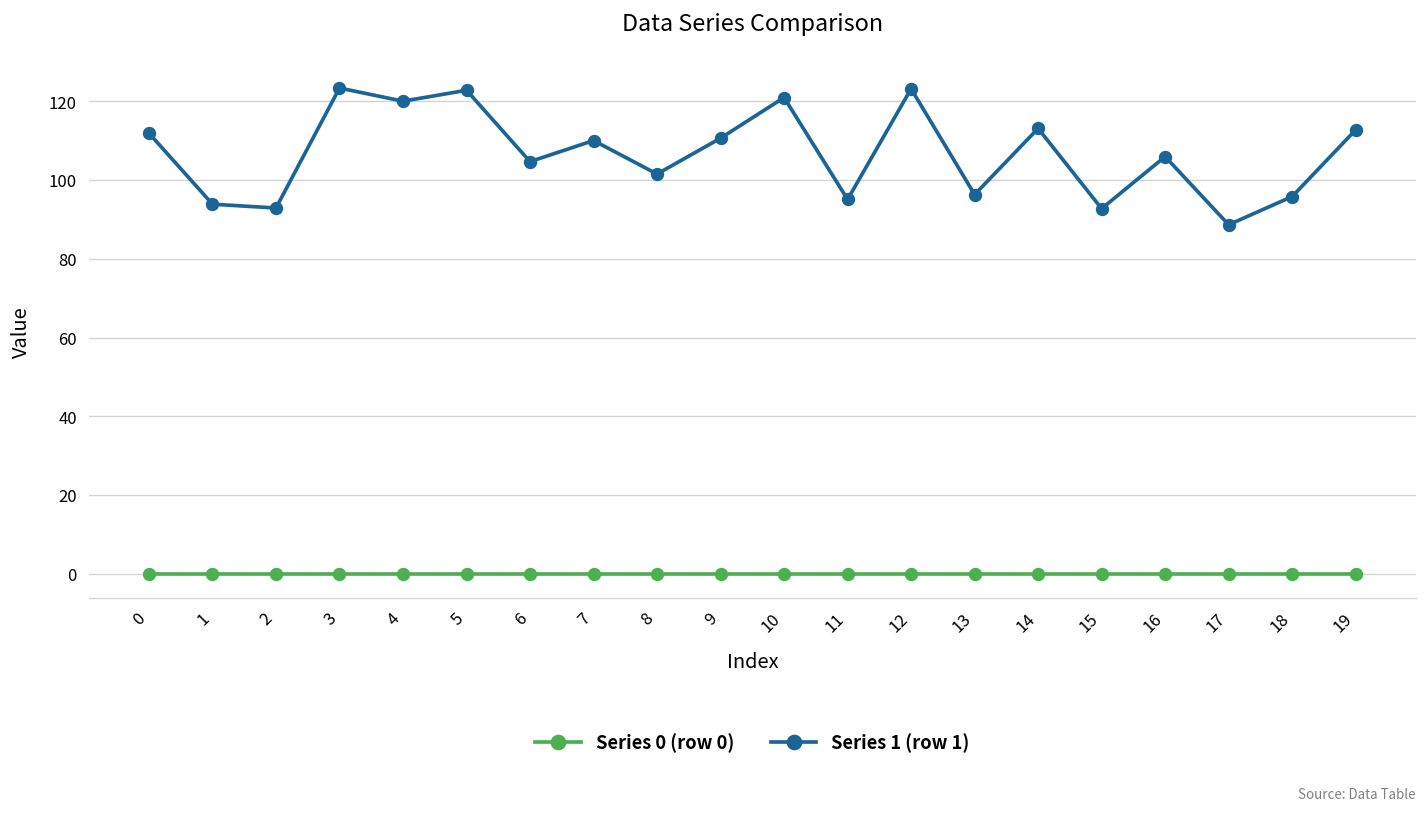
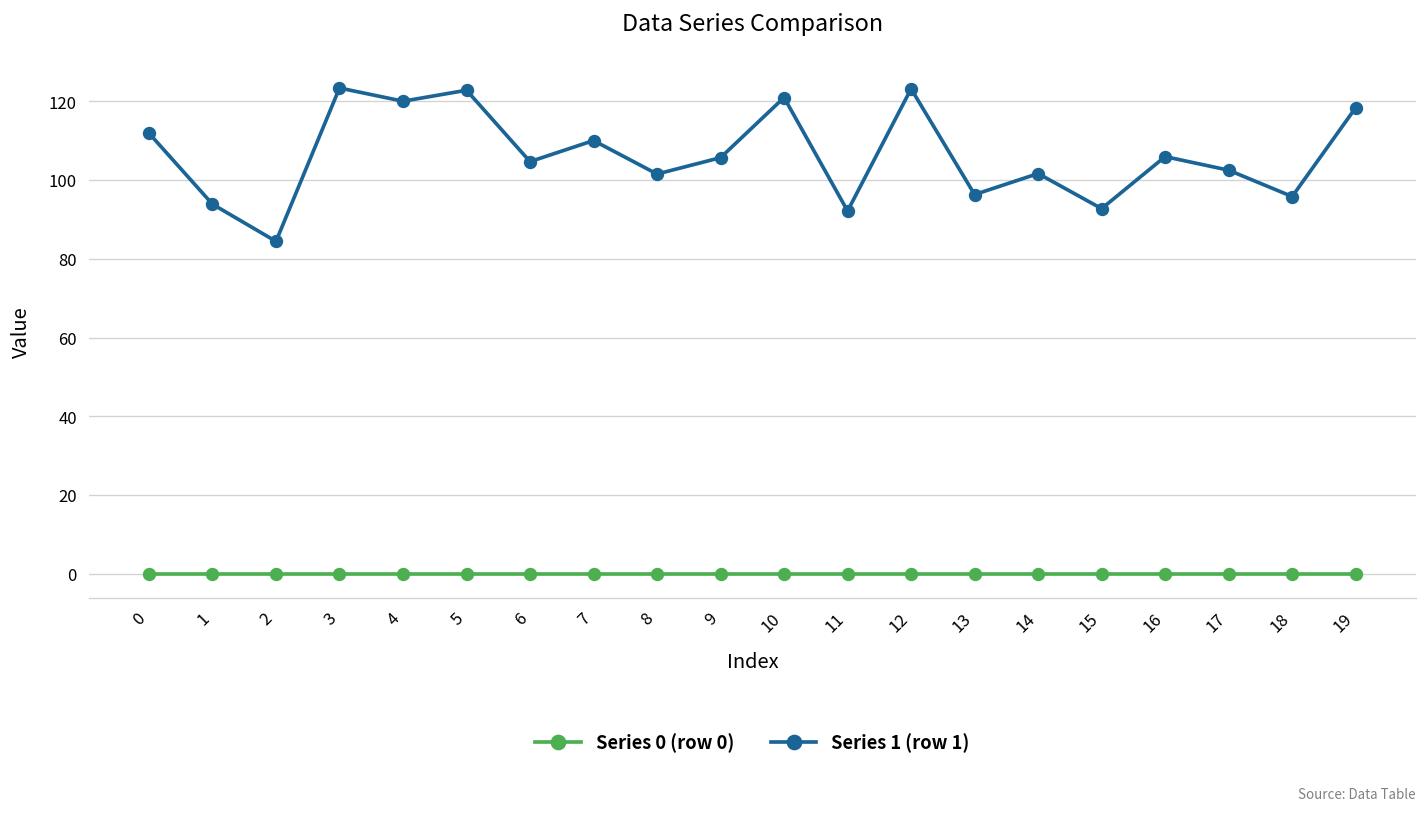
Series 1 (row 1), 2: 93 -> 84
Series 1 (row 1), 9: 111 -> 106
Series 1 (row 1), 11: 95 -> 92
Series 1 (row 1), 14: 113 -> 102
Series 1 (row 1), 17: 89 -> 103
Series 1 (row 1), 19: 113 -> 118
